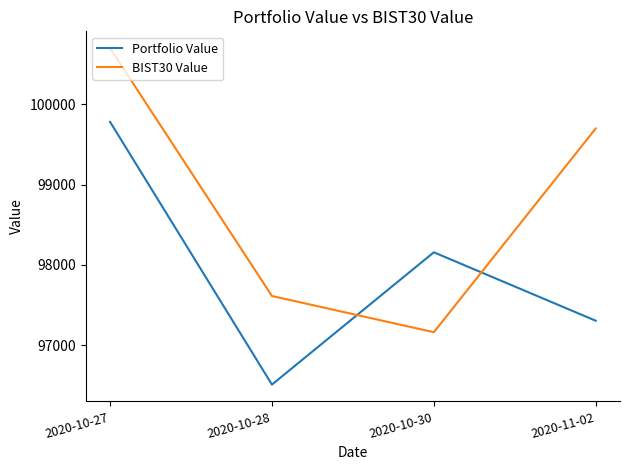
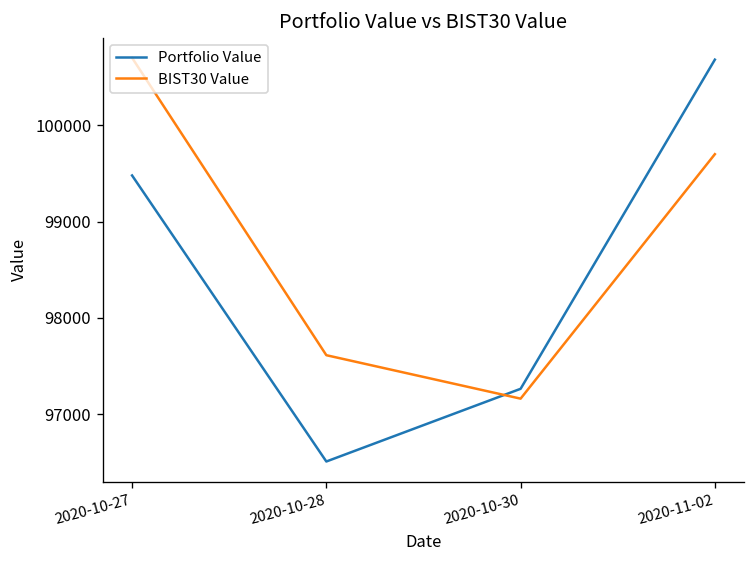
Portfolio Value, 2020-10-27: 99800 -> 99500
Portfolio Value, 2020-10-30: 98200 -> 97300
Portfolio Value, 2020-11-02: 97300 -> 100700
